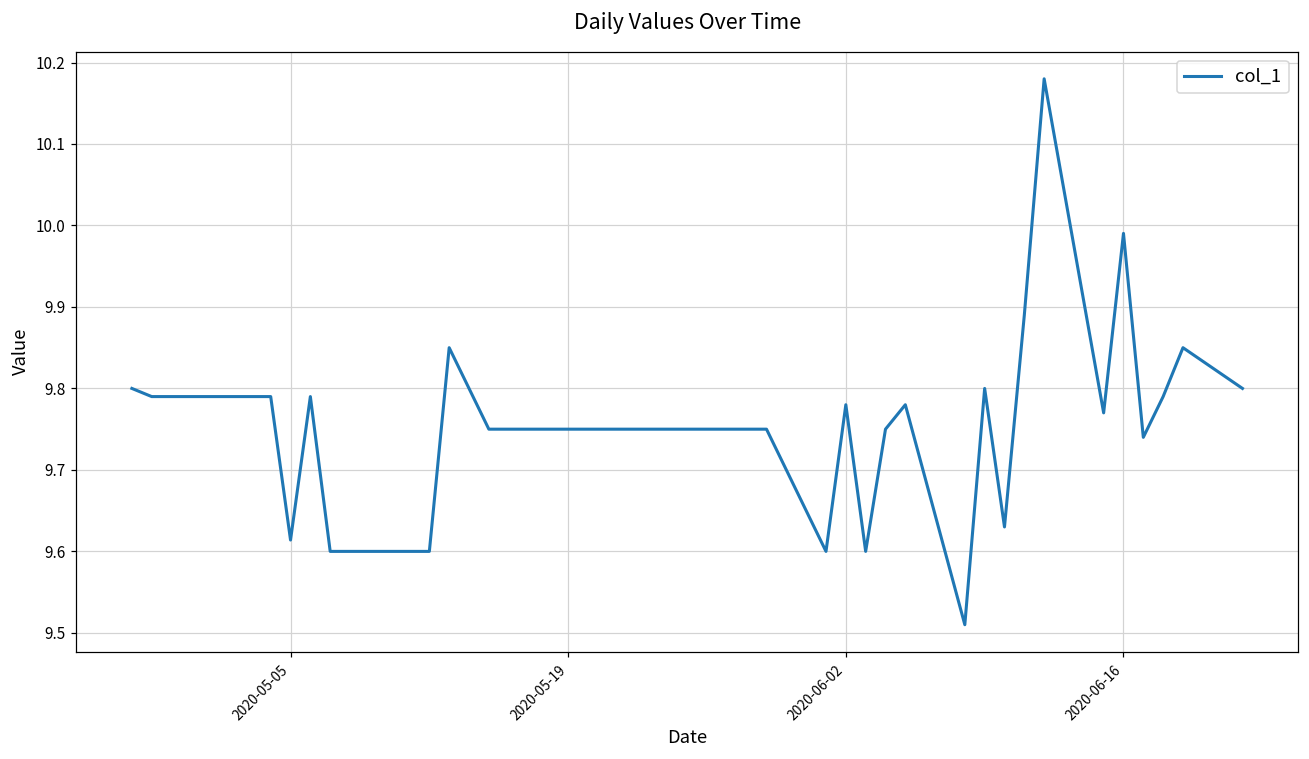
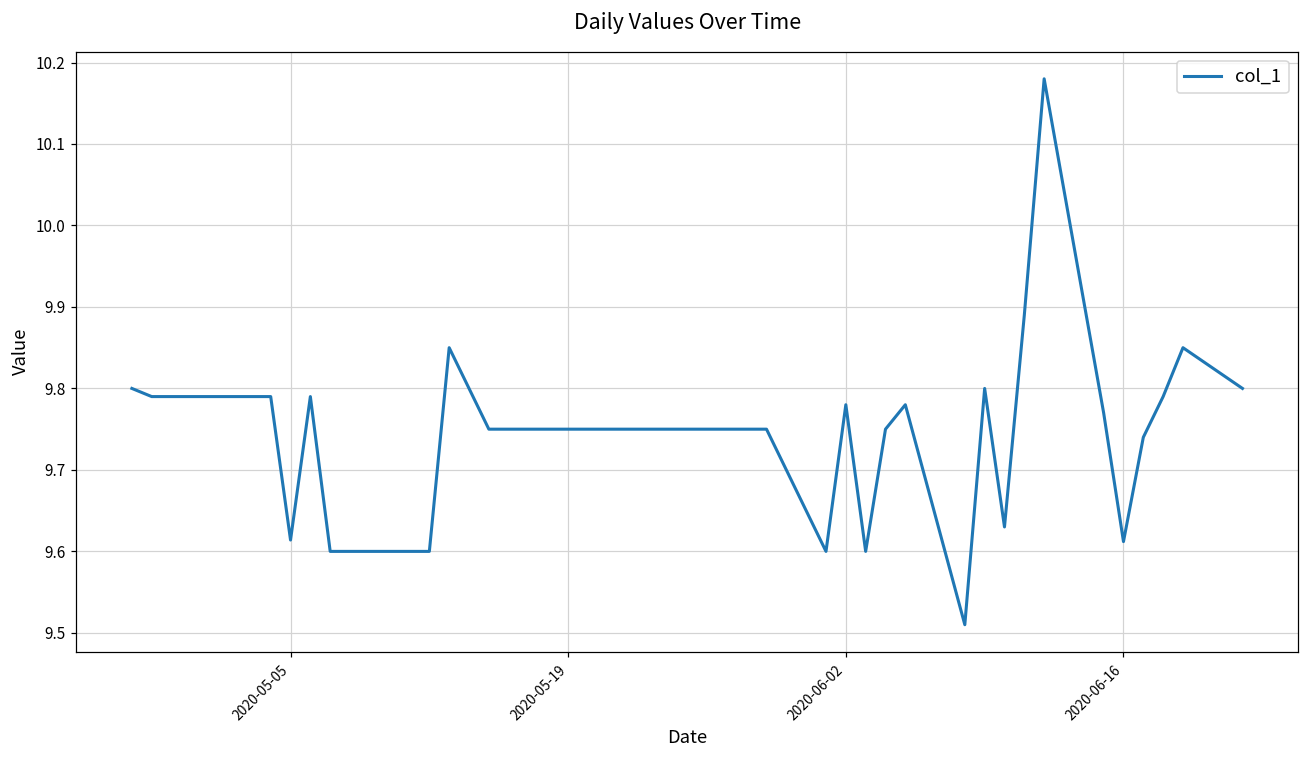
2020-06-16: 9.99 -> 9.61
